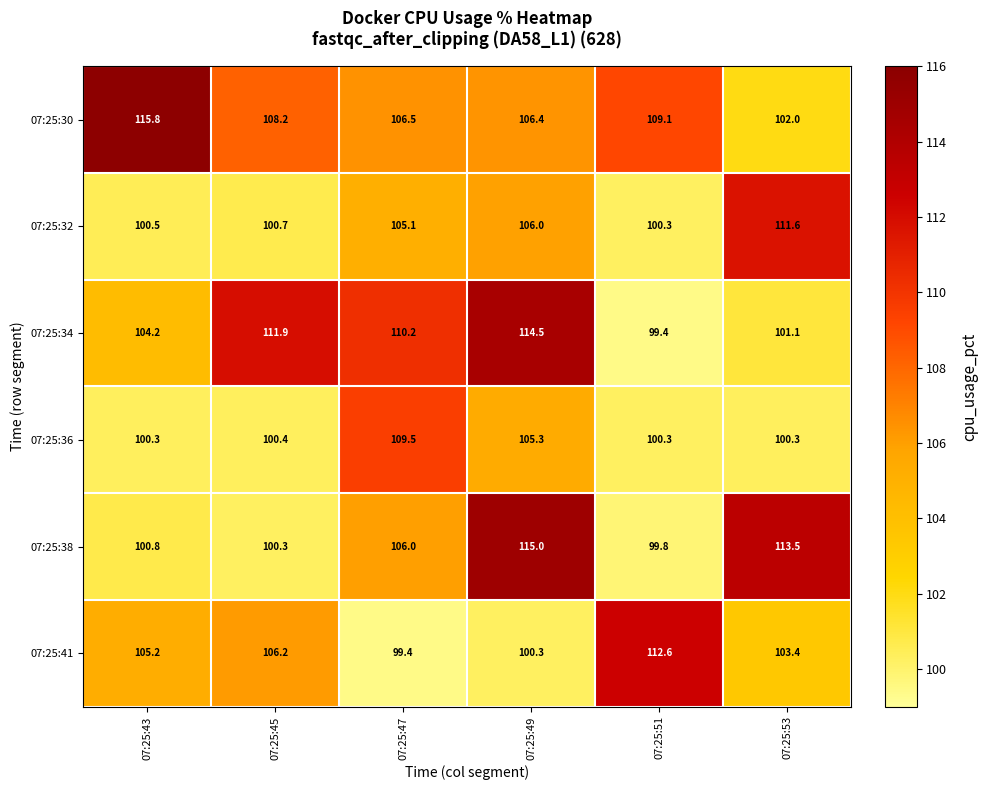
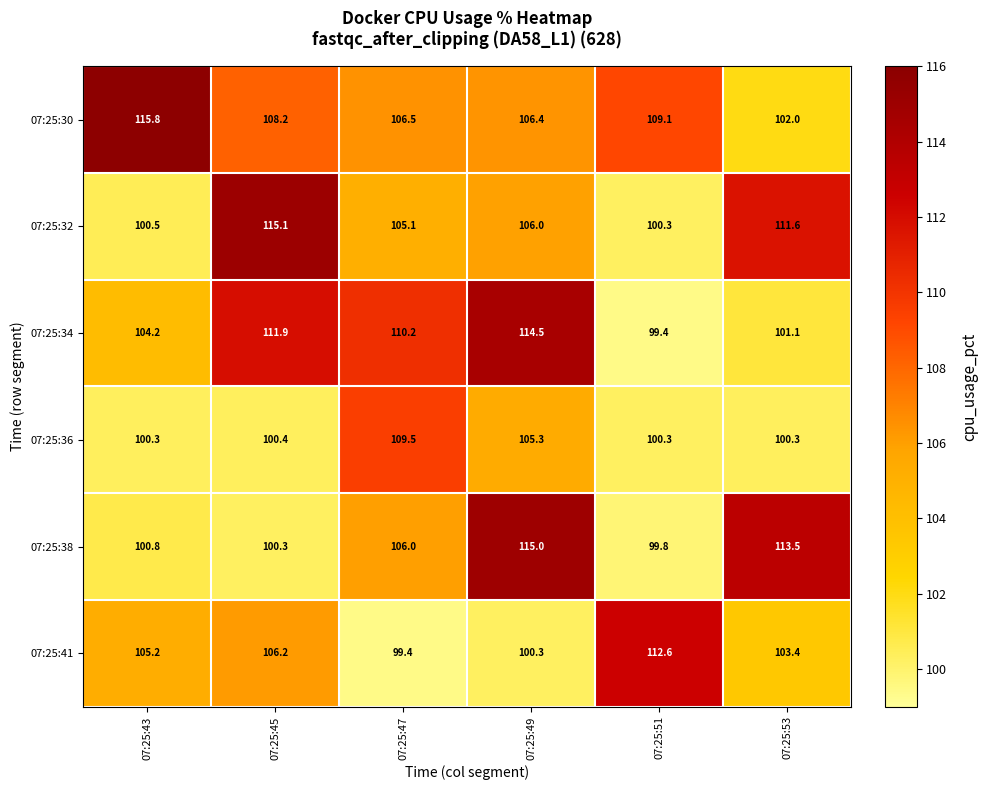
07:25:32, 07:25:45: 100.7 -> 115.1
